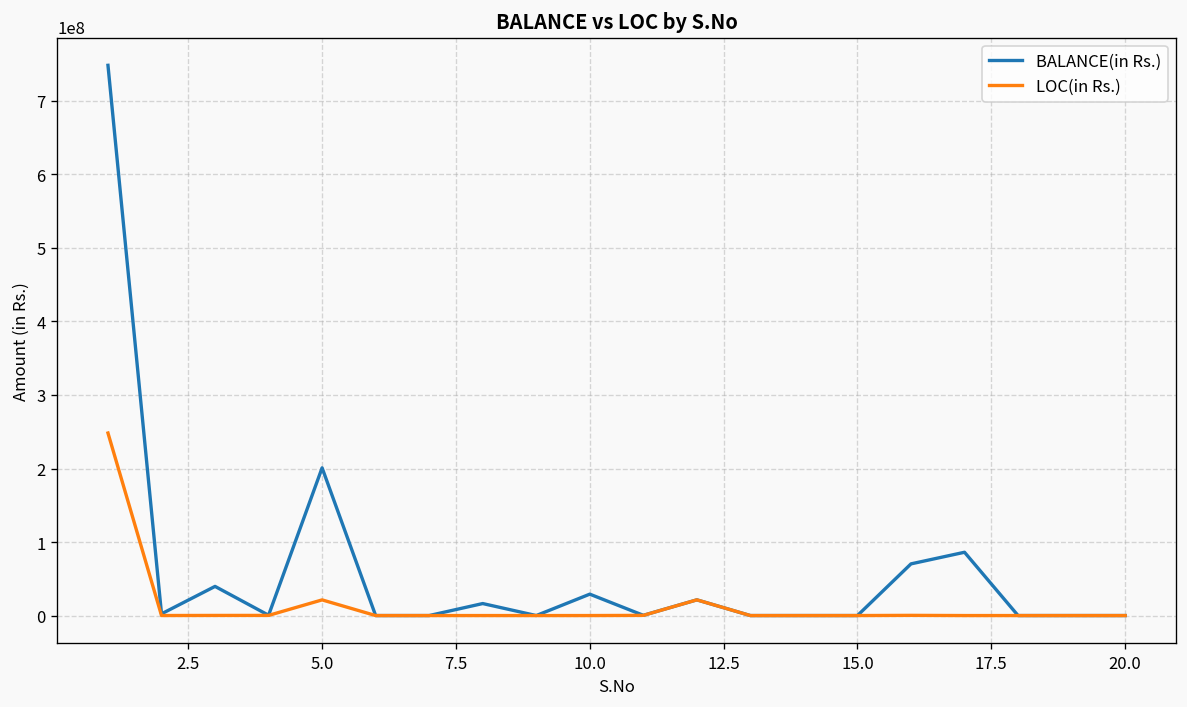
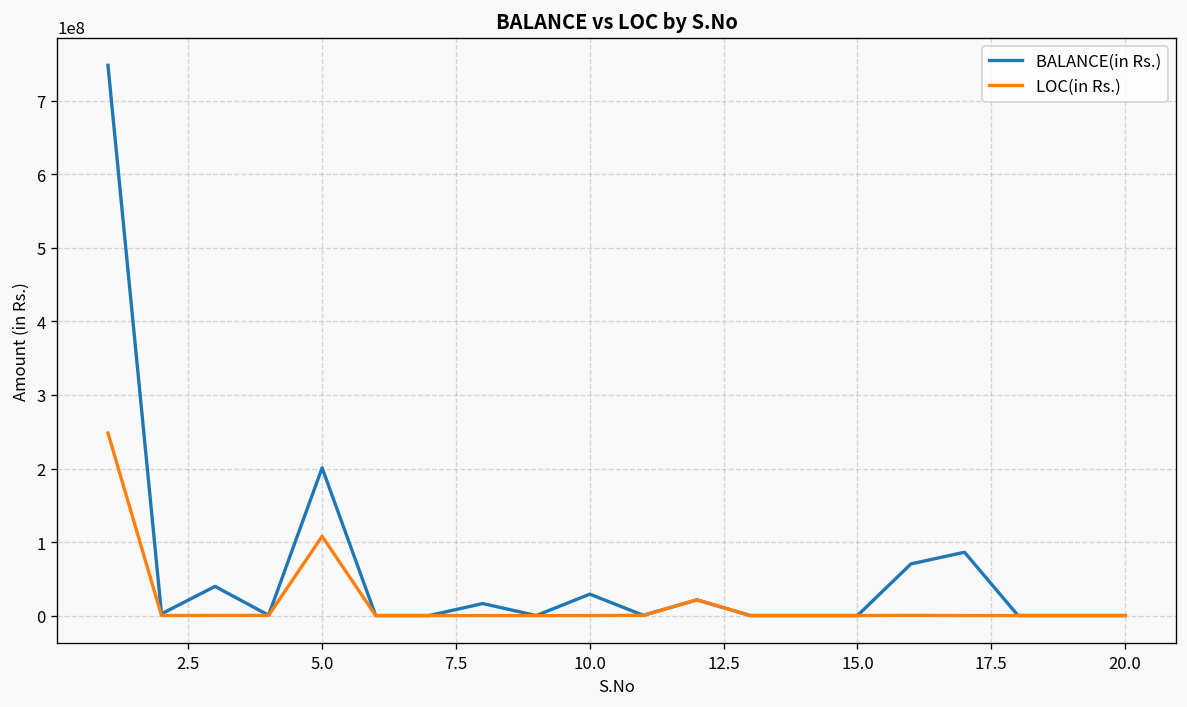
LOC(in Rs.), 5.0: 20000000 -> 110000000
